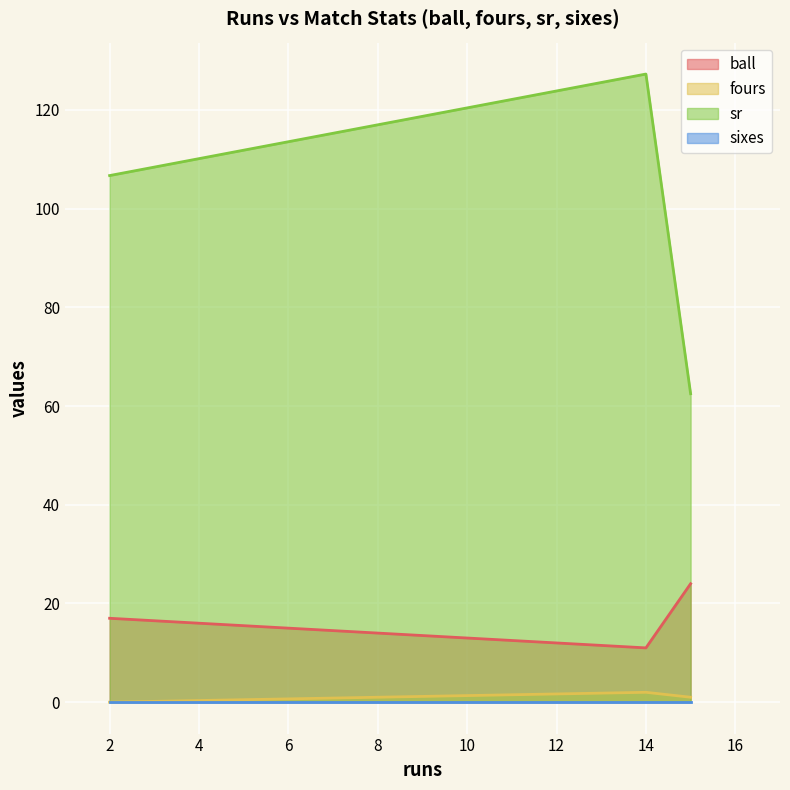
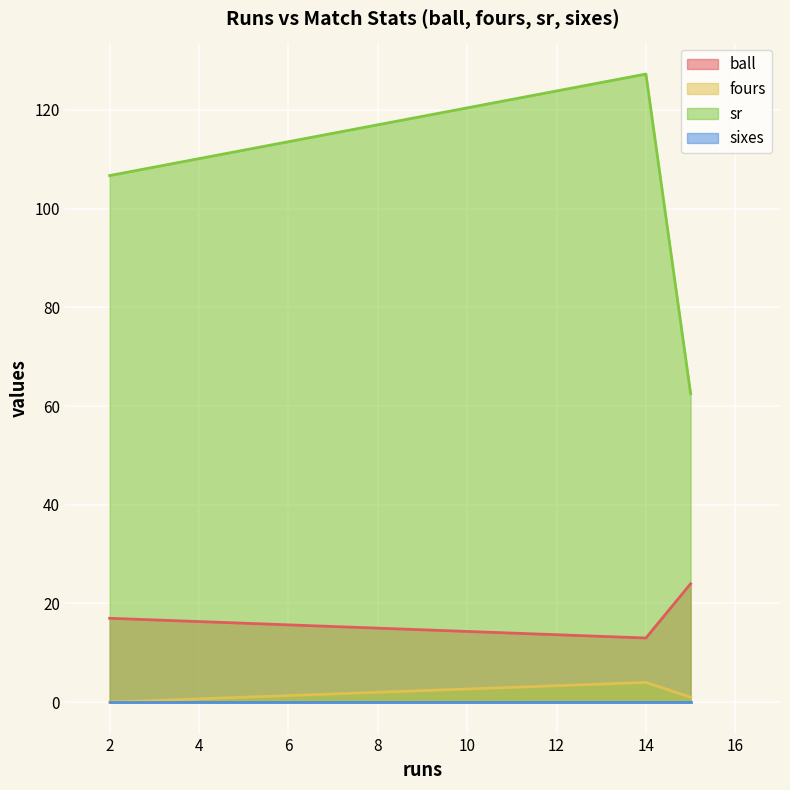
ball, 14: 11 -> 13
fours, 14: 2 -> 4
